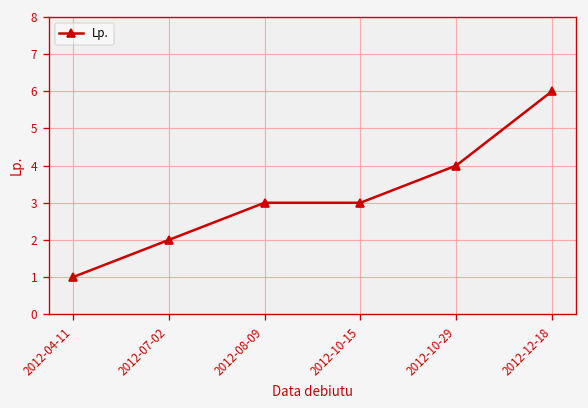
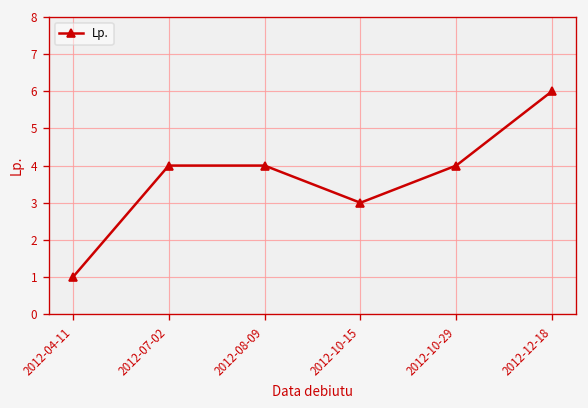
2012-07-02: 2 -> 4
2012-08-09: 3 -> 4
